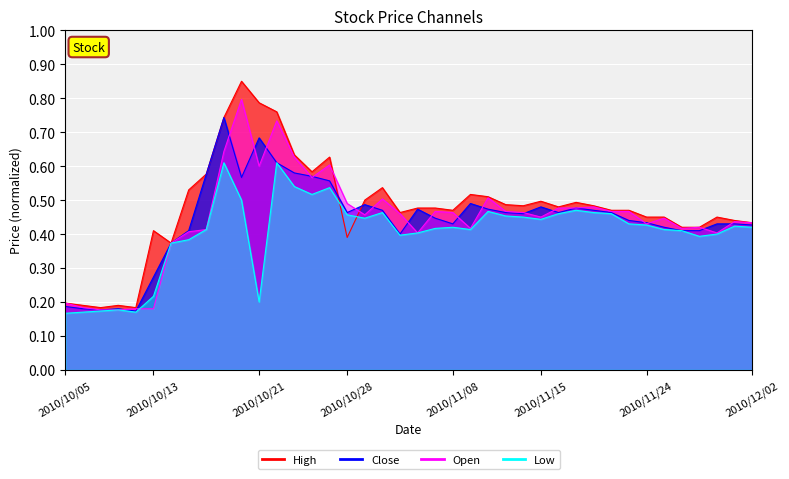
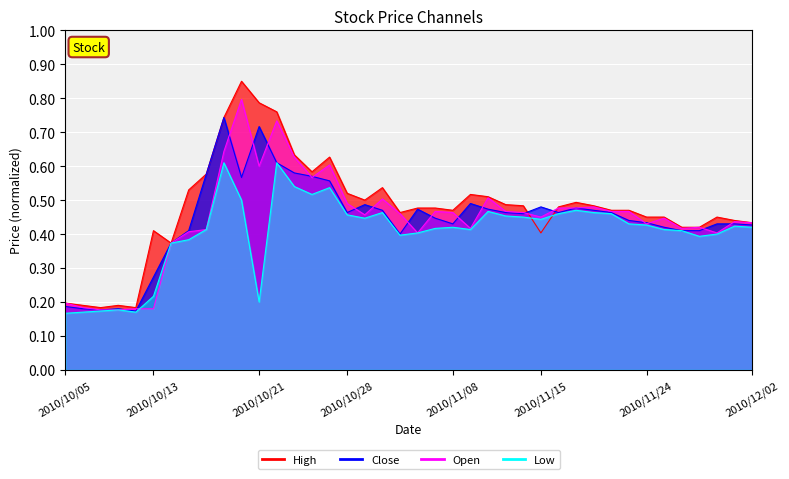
Close, 2010/10/21: 0.68 -> 0.72
High, 2010/10/28: 0.39 -> 0.52
High, 2010/11/15: 0.50 -> 0.40
